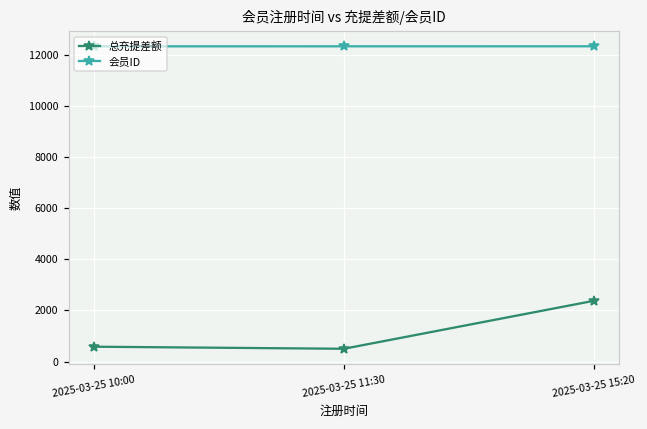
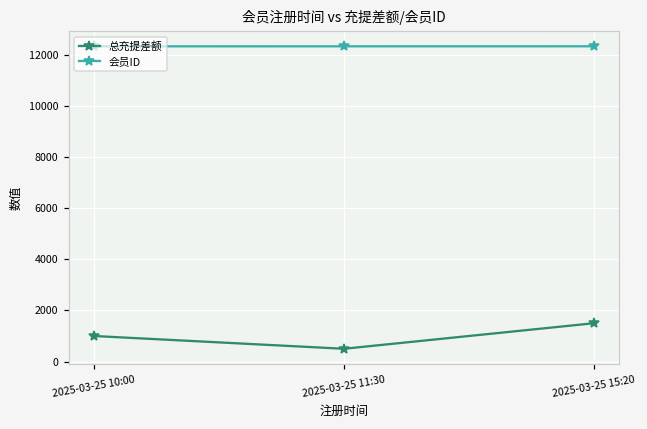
总充提差额, 2025-03-25 10:00: 600 -> 1000
总充提差额, 2025-03-25 15:20: 2400 -> 1500
